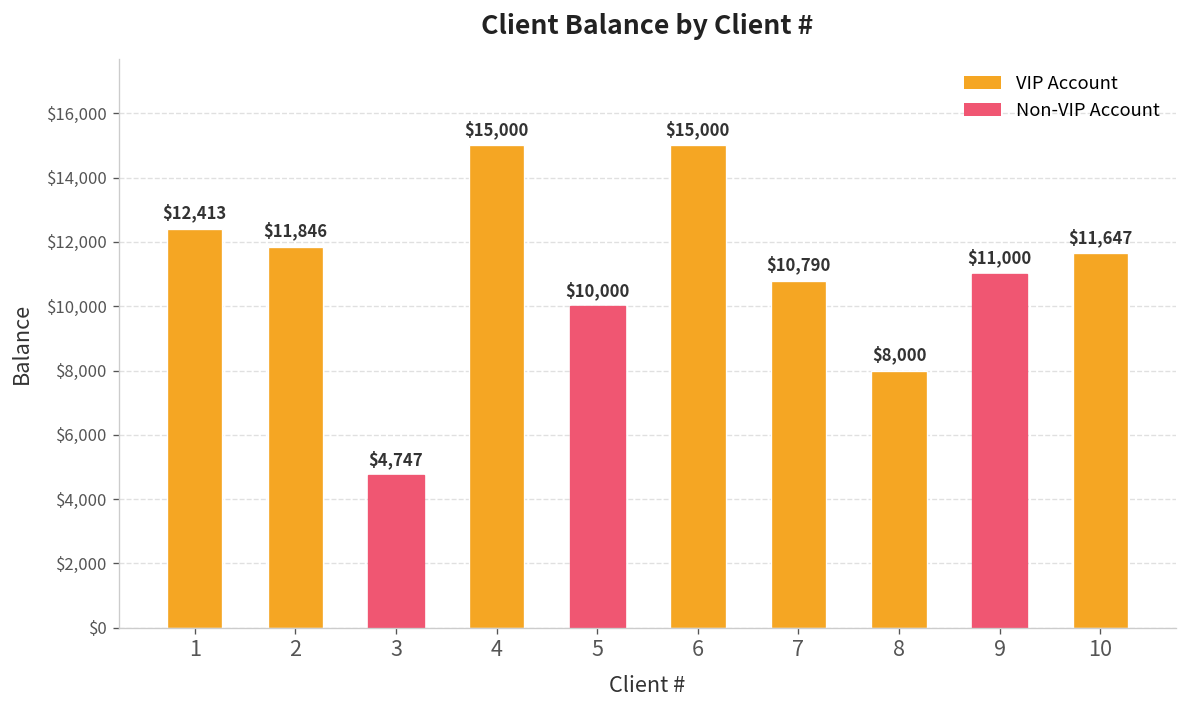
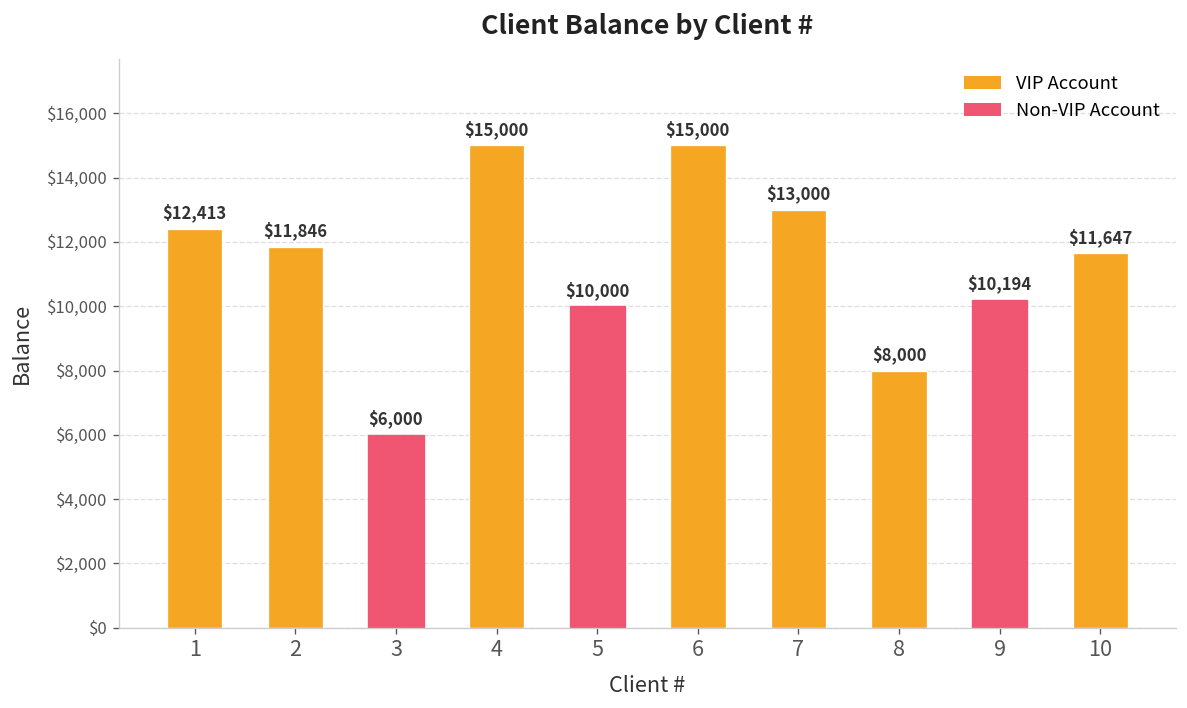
3: $4,747 -> $6,000
7: $10,790 -> $13,000
9: $11,000 -> $10,194
